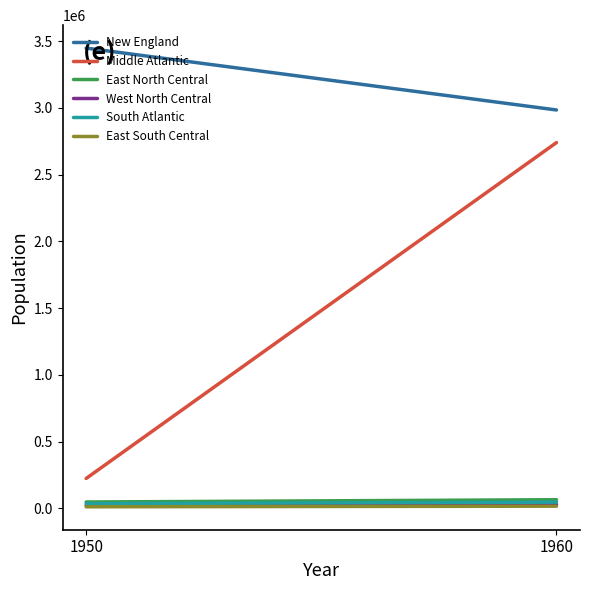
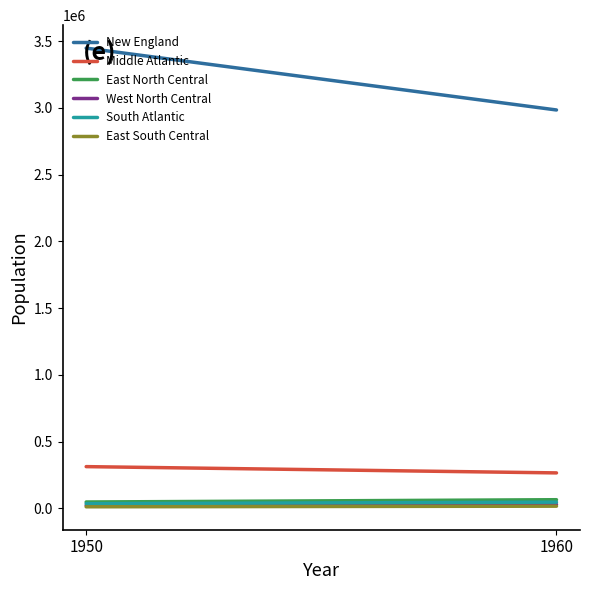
Middle Atlantic, 1950: 220000 -> 310000
Middle Atlantic, 1960: 2740000 -> 260000
